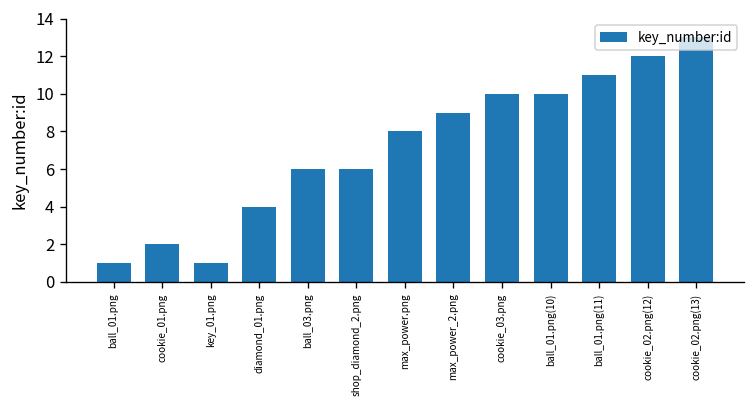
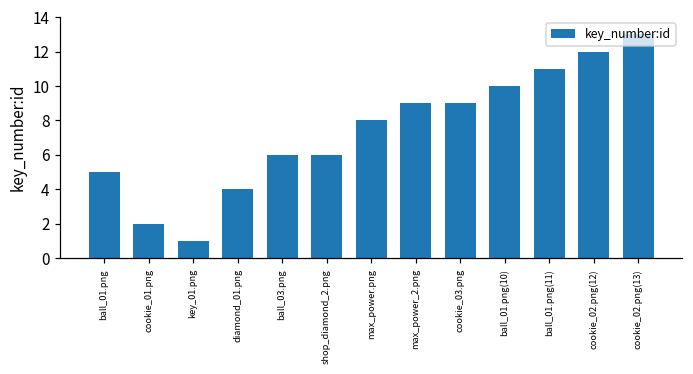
ball_01.png: 1 -> 5
cookie_03.png: 10 -> 9
